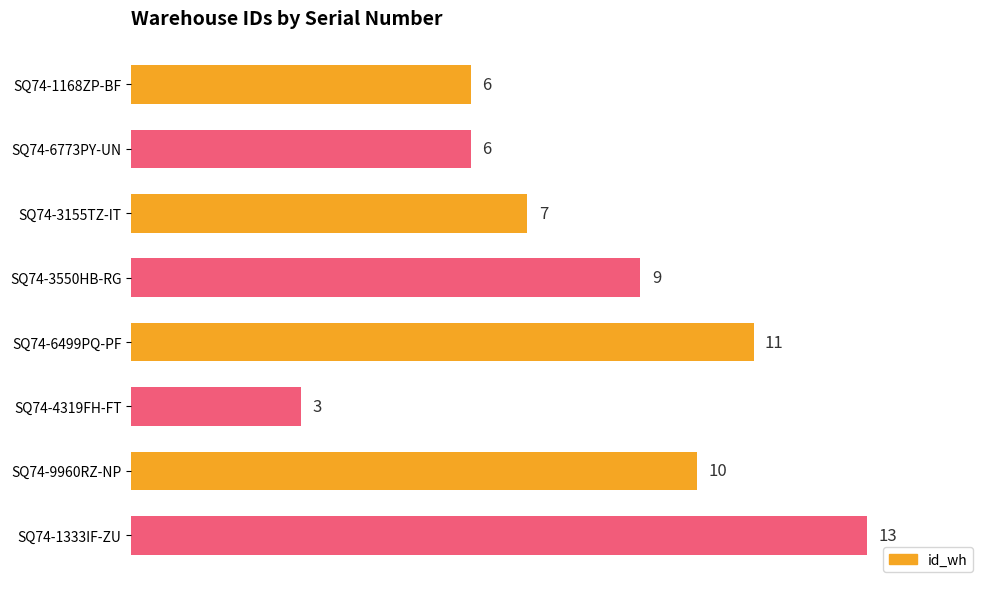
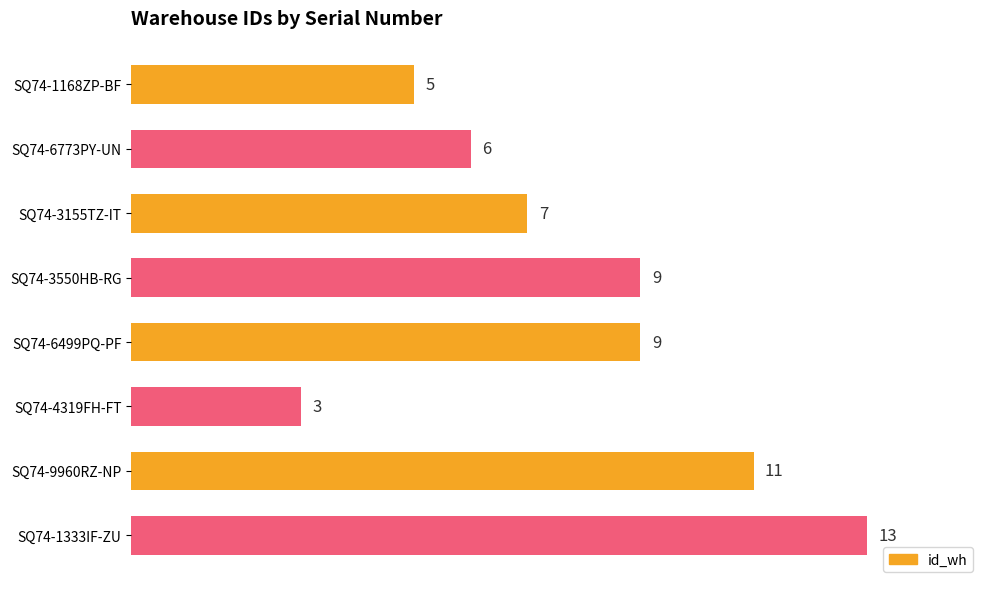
SQ74-1168ZP-BF: 6 -> 5
SQ74-6499PQ-PF: 11 -> 9
SQ74-9960RZ-NP: 10 -> 11
